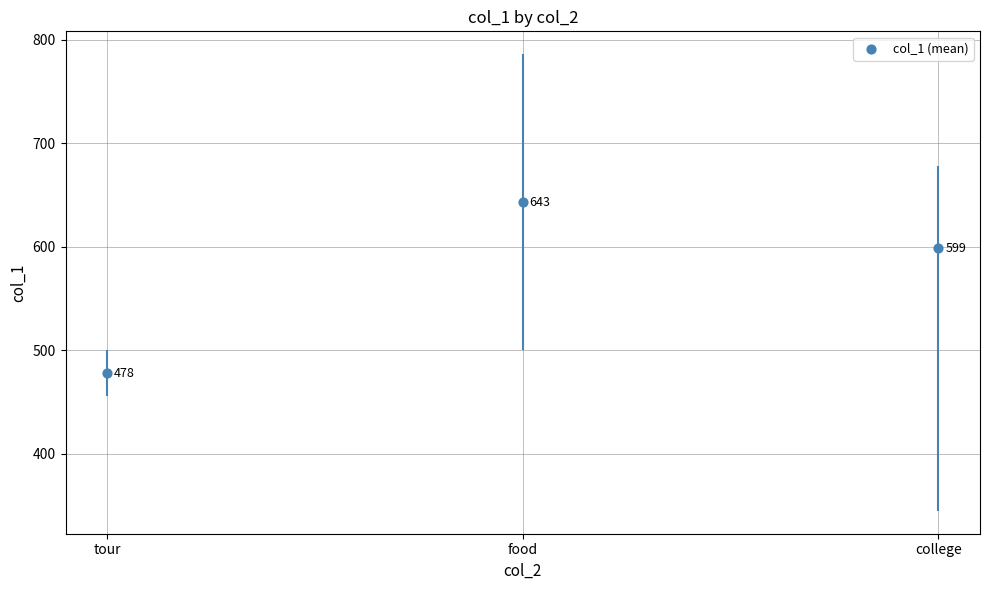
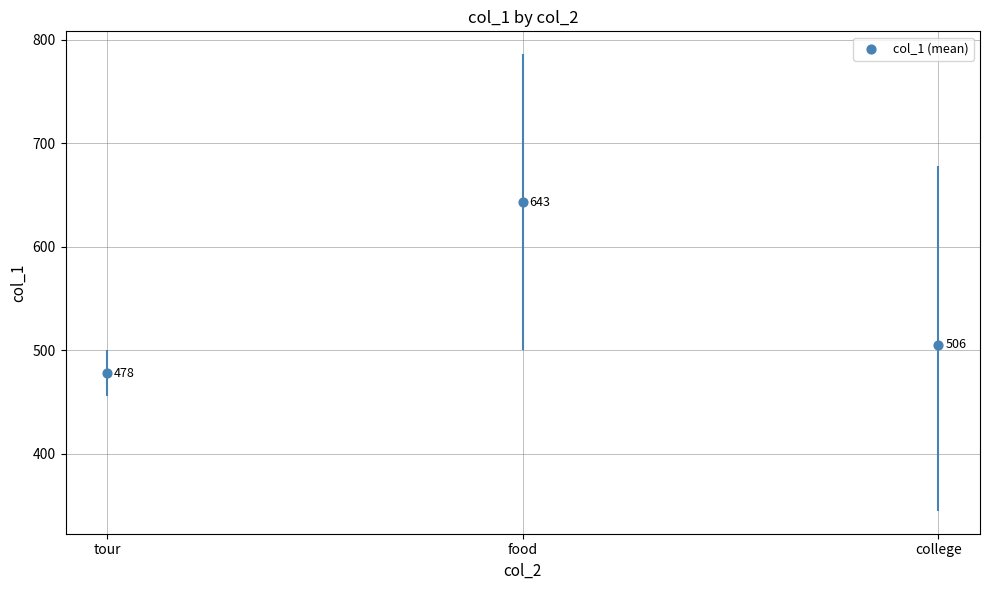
college: 599 -> 506
